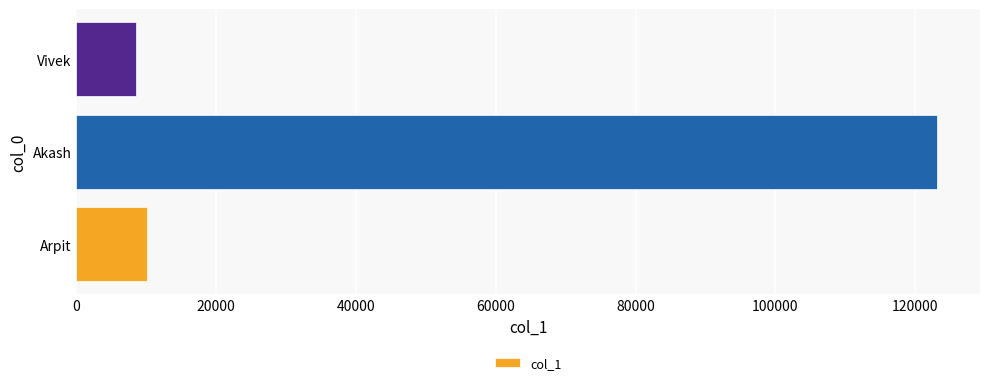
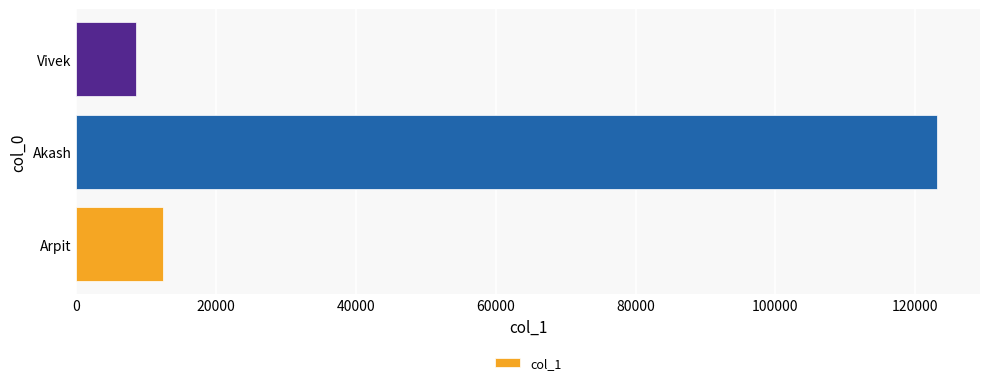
Arpit: 10000 -> 12000
